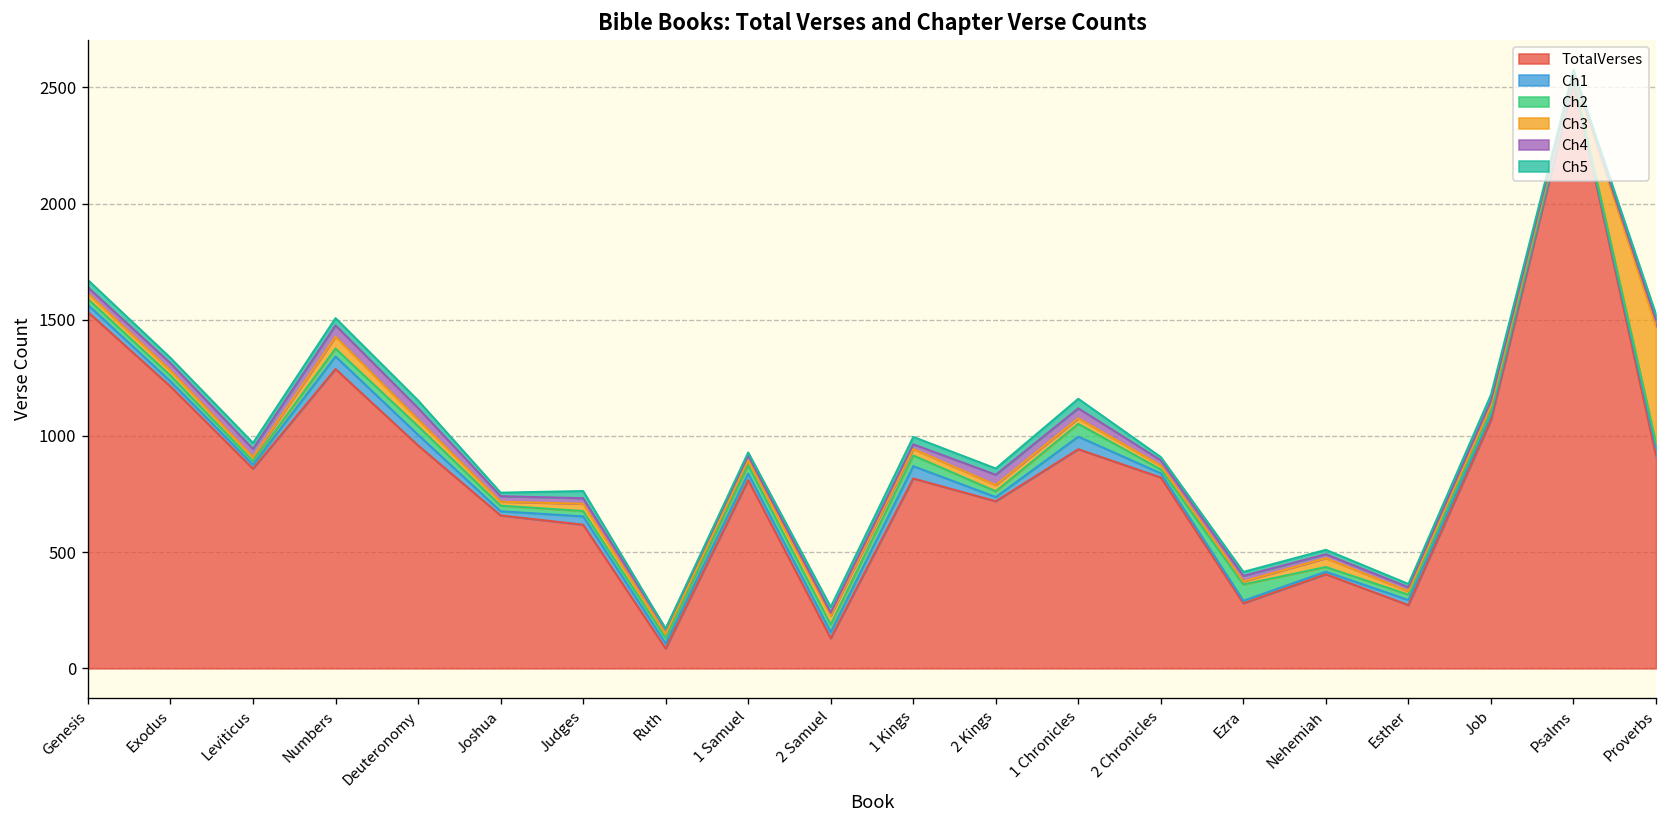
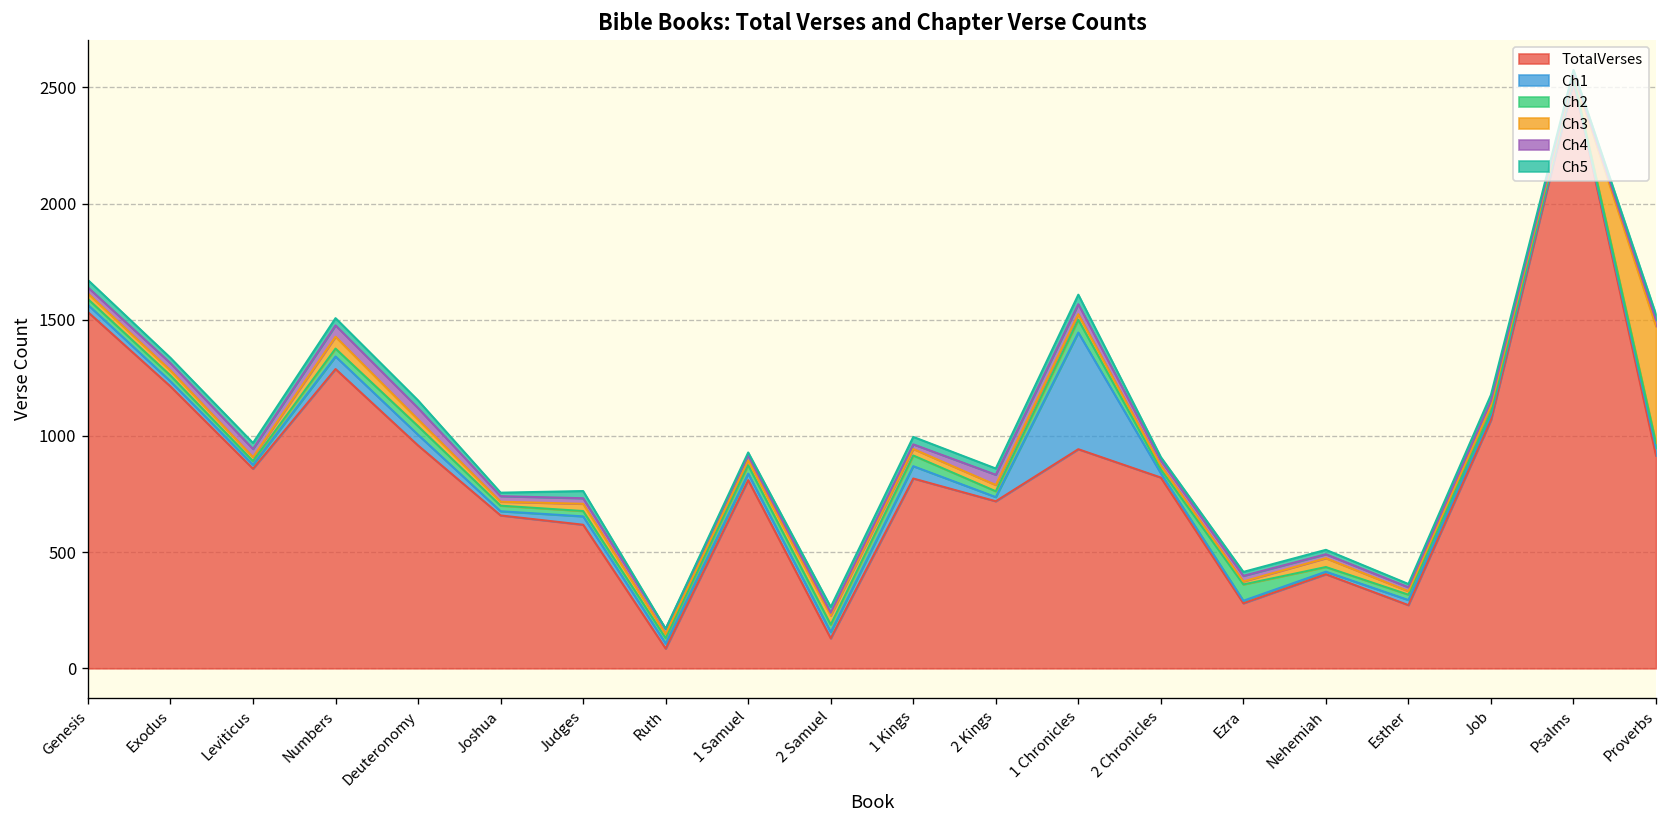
Ch1, 1 Chronicles: 50 -> 500
